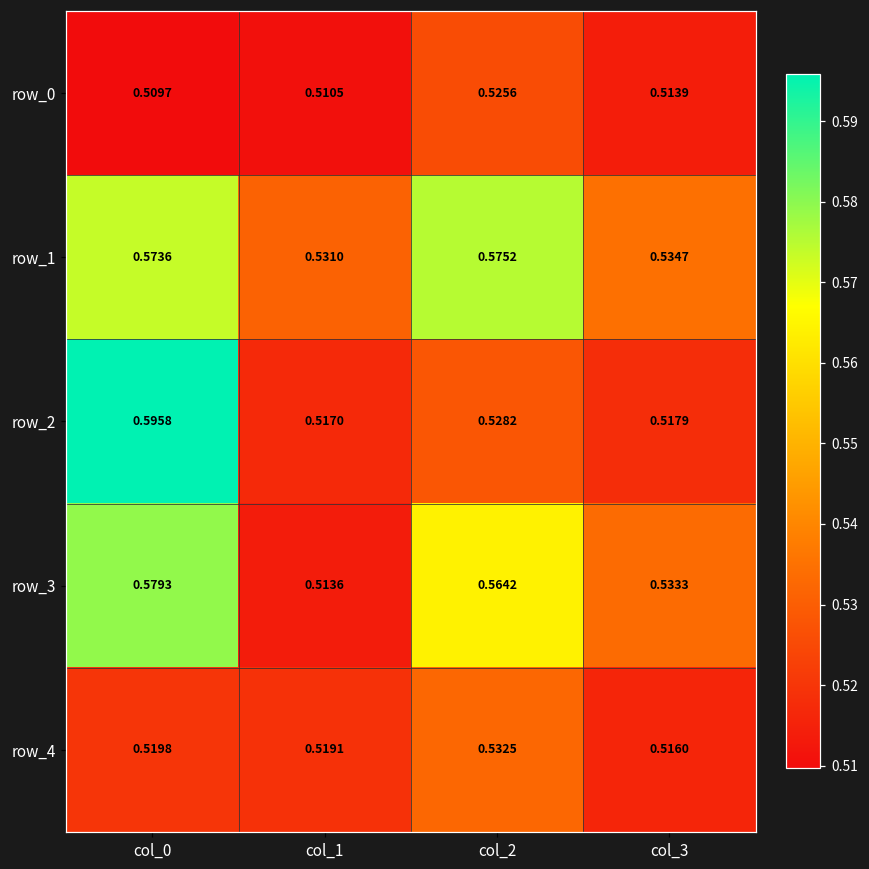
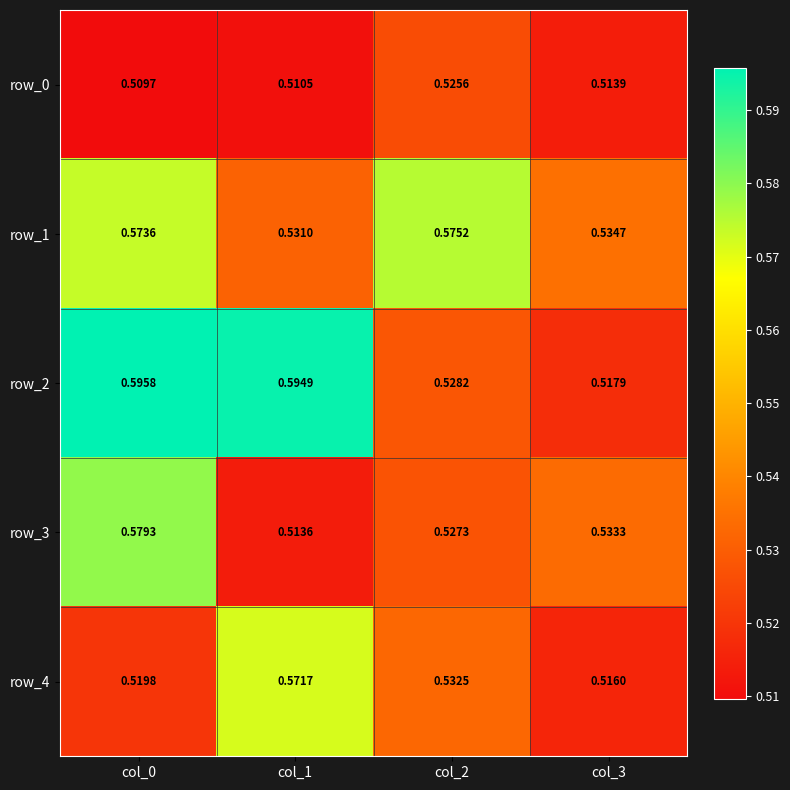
row_2, col_1: 0.5170 -> 0.5949
row_3, col_2: 0.5642 -> 0.5273
row_4, col_1: 0.5191 -> 0.5717
